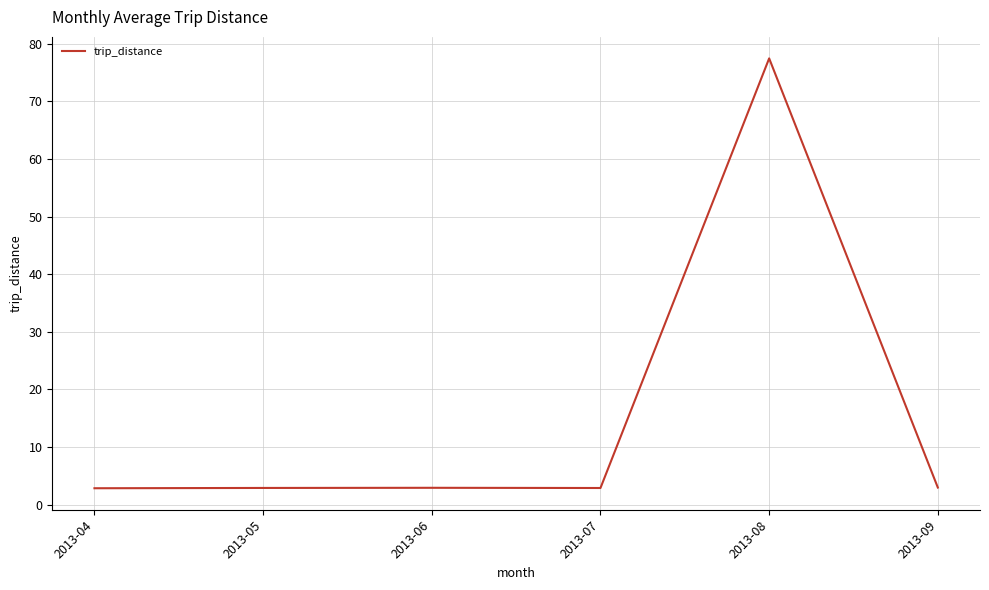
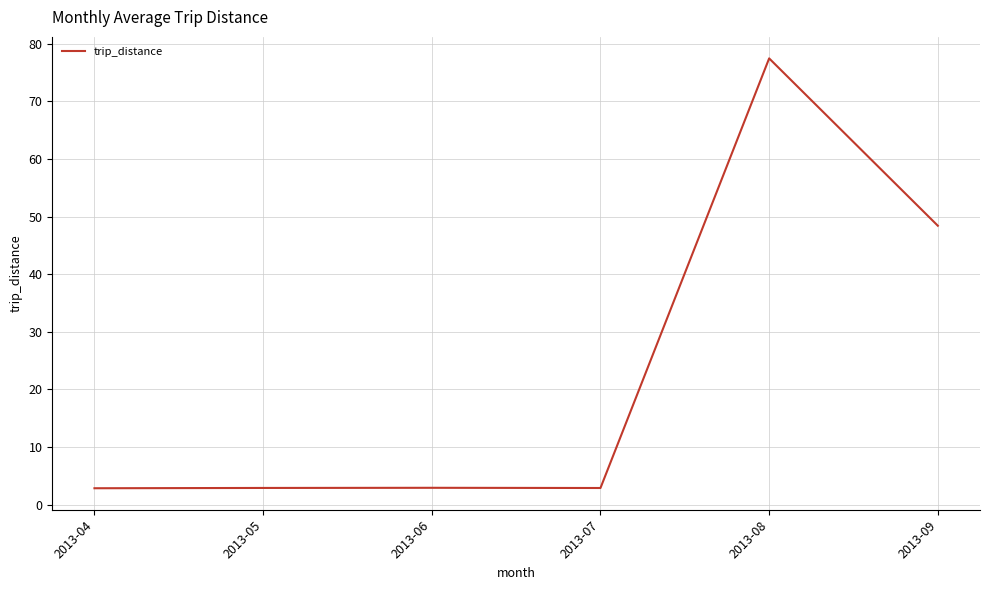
2013-09: 3 -> 48
